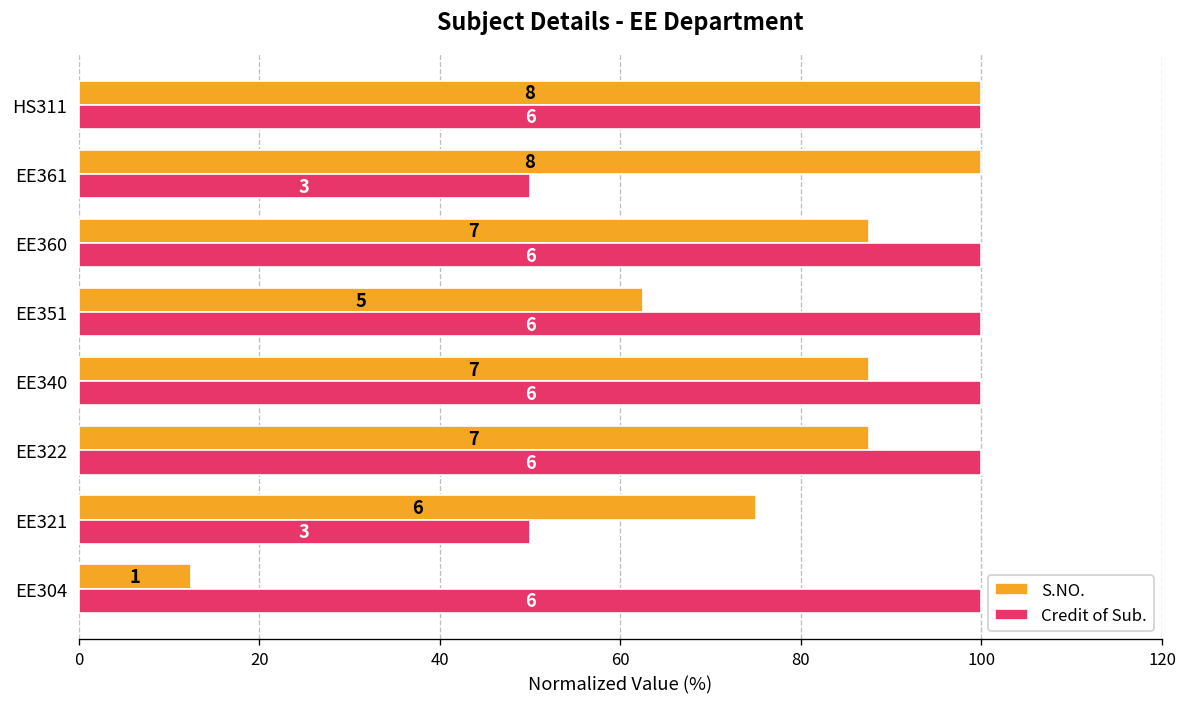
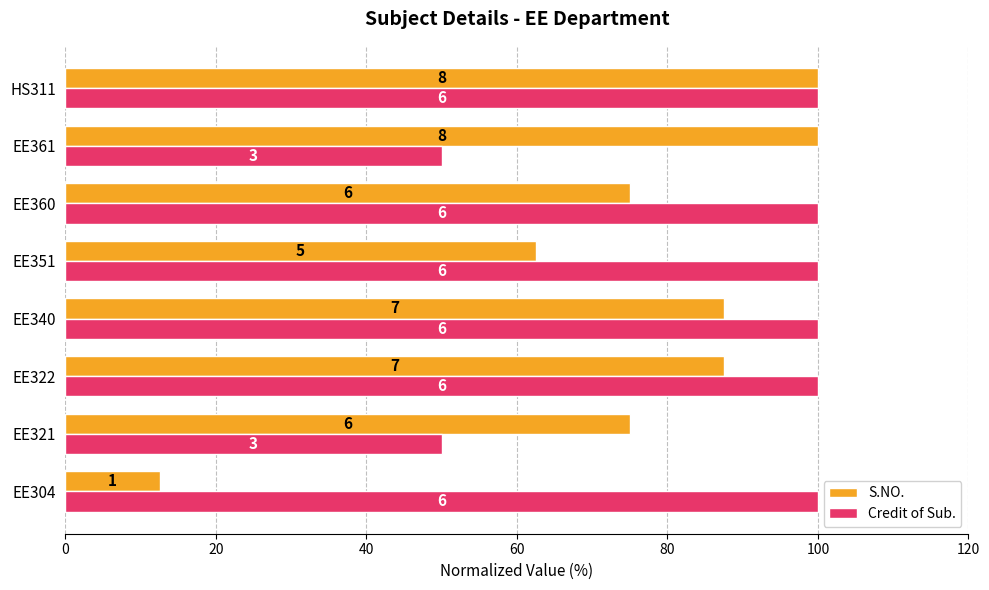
S.NO., EE360: 7 -> 6
